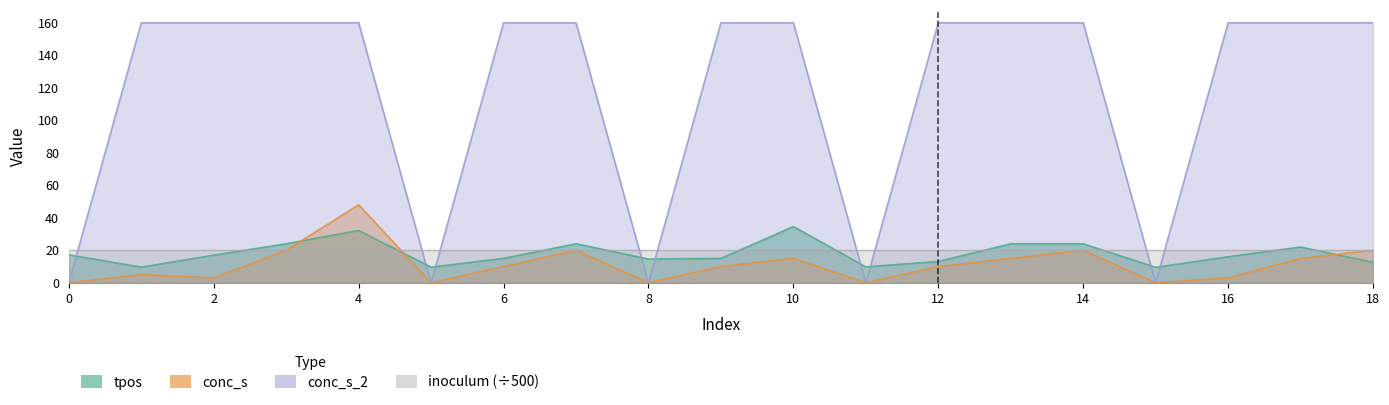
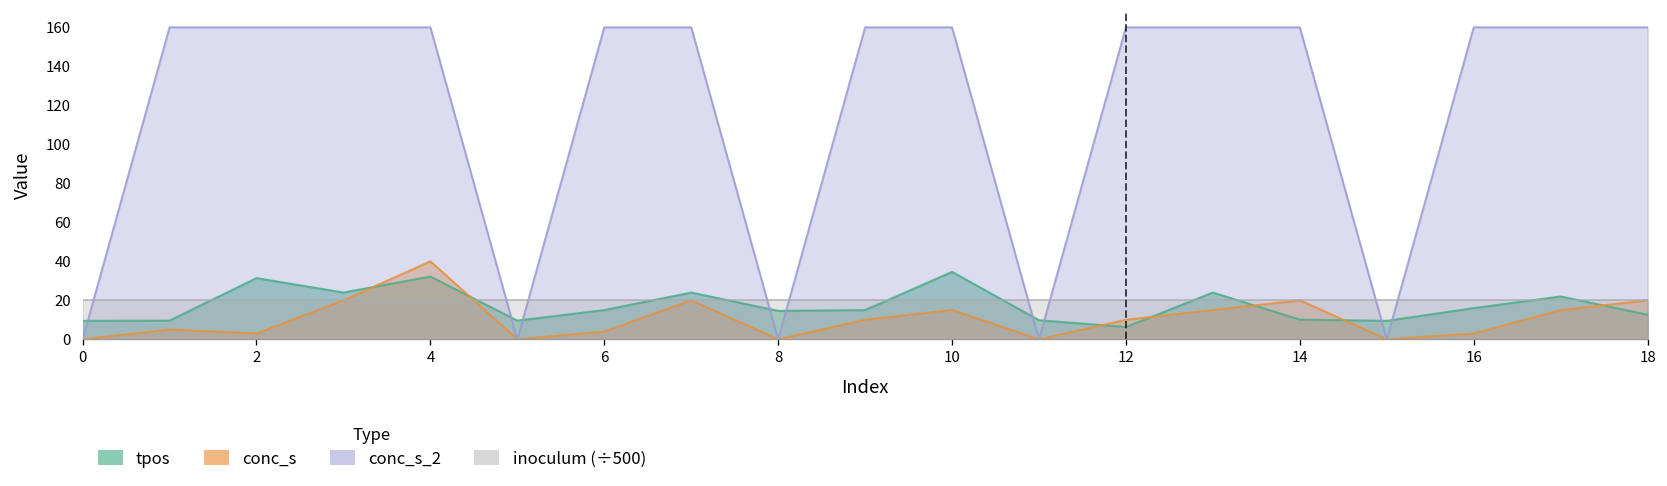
tpos, 0: 17 -> 10
tpos, 2: 17 -> 31
conc_s, 4: 48 -> 40
conc_s, 6: 10 -> 4
tpos, 12: 13 -> 6
tpos, 14: 24 -> 10
